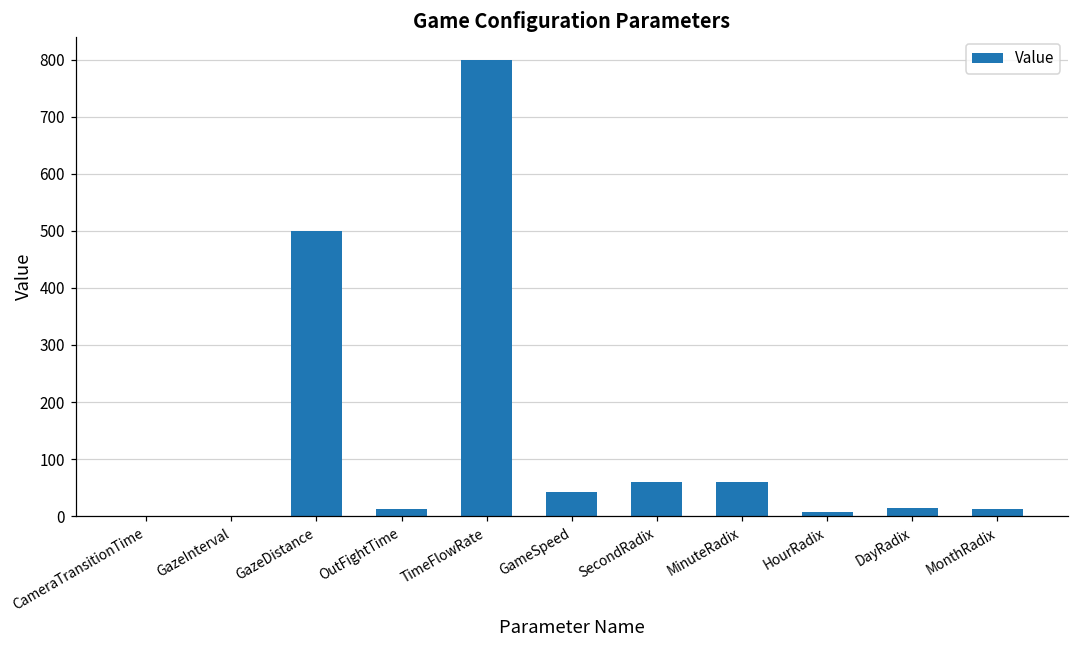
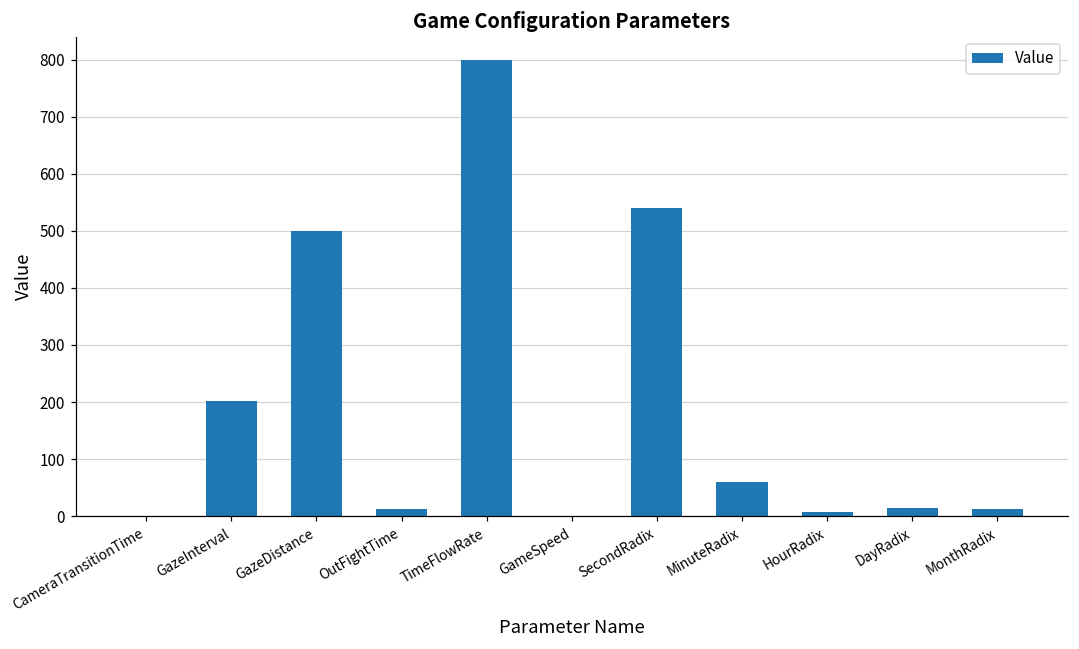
GazeInterval: 0 -> 200
GameSpeed: 40 -> 0
SecondRadix: 60 -> 540
